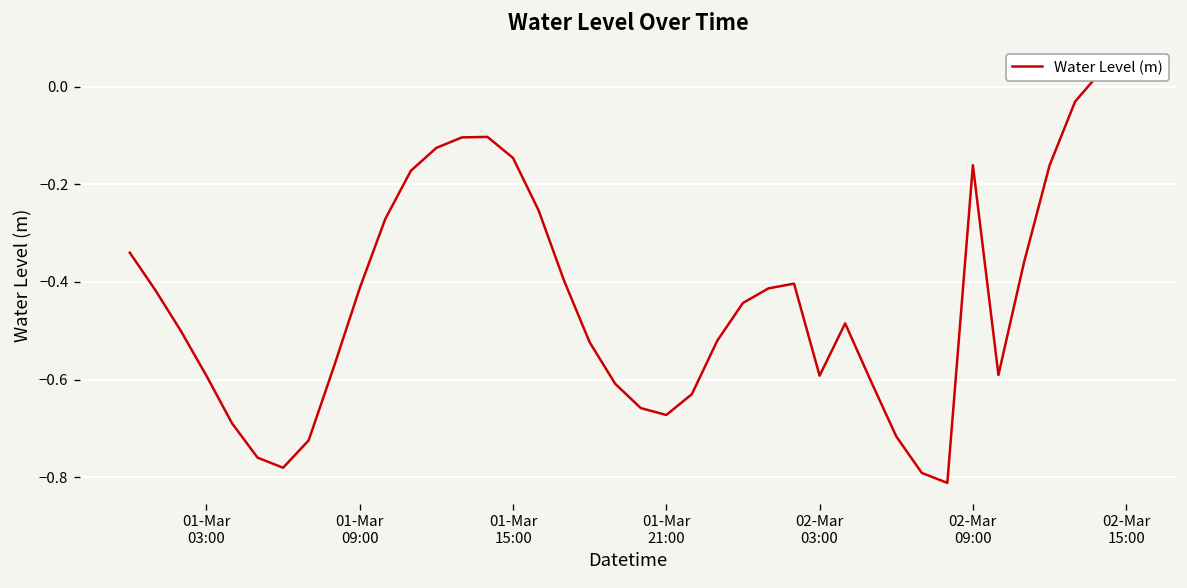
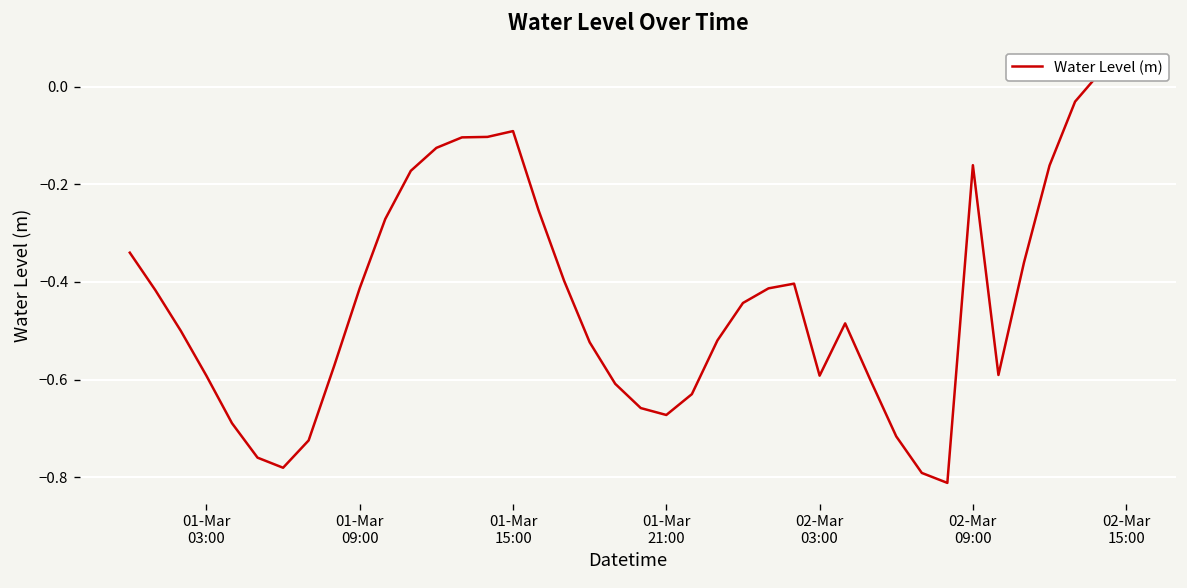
01-Mar 15:00: -0.15 -> -0.09
